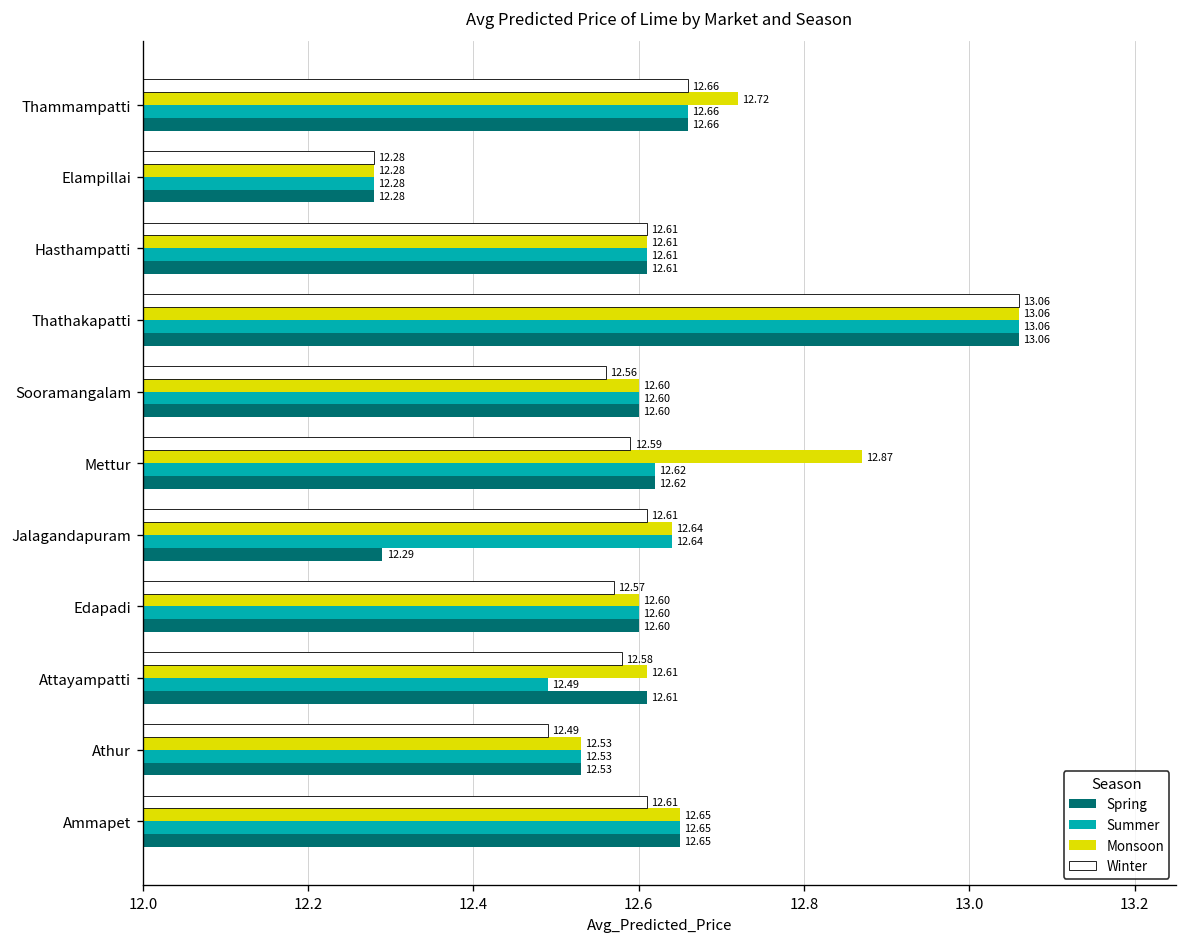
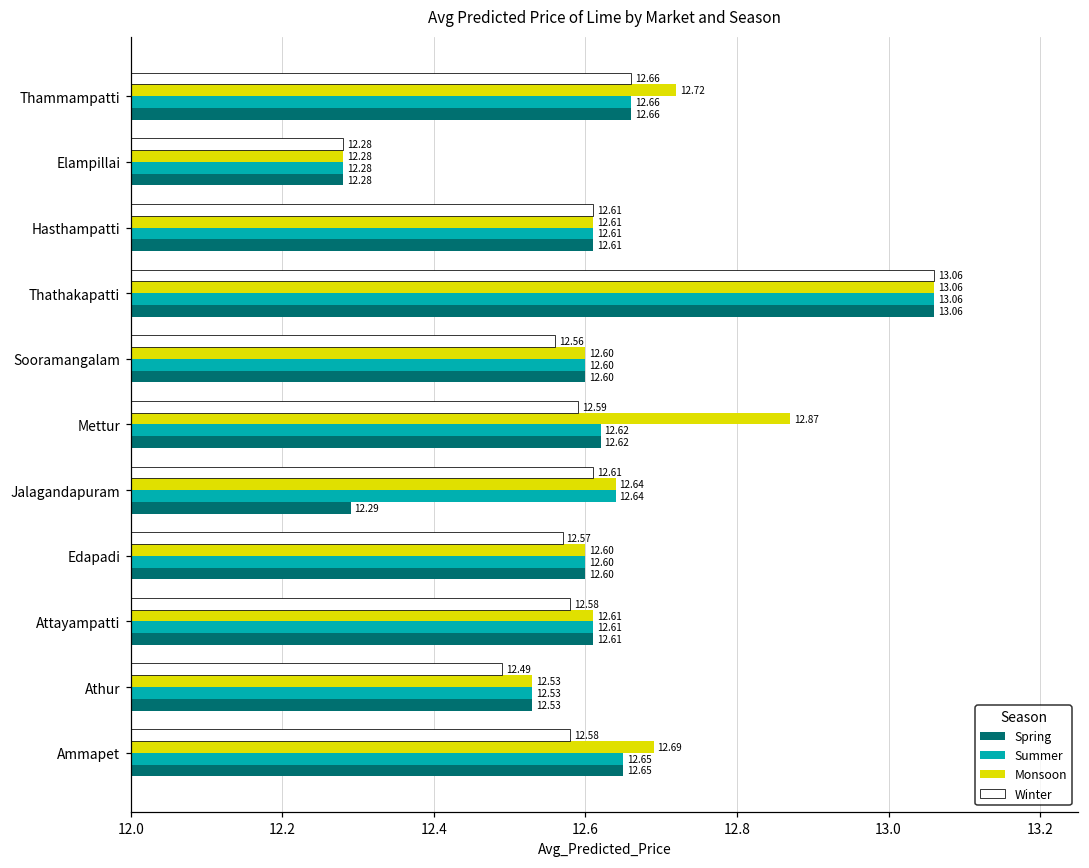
Summer, Attayampatti: 12.49 -> 12.61
Winter, Ammapet: 12.61 -> 12.58
Monsoon, Ammapet: 12.65 -> 12.69
